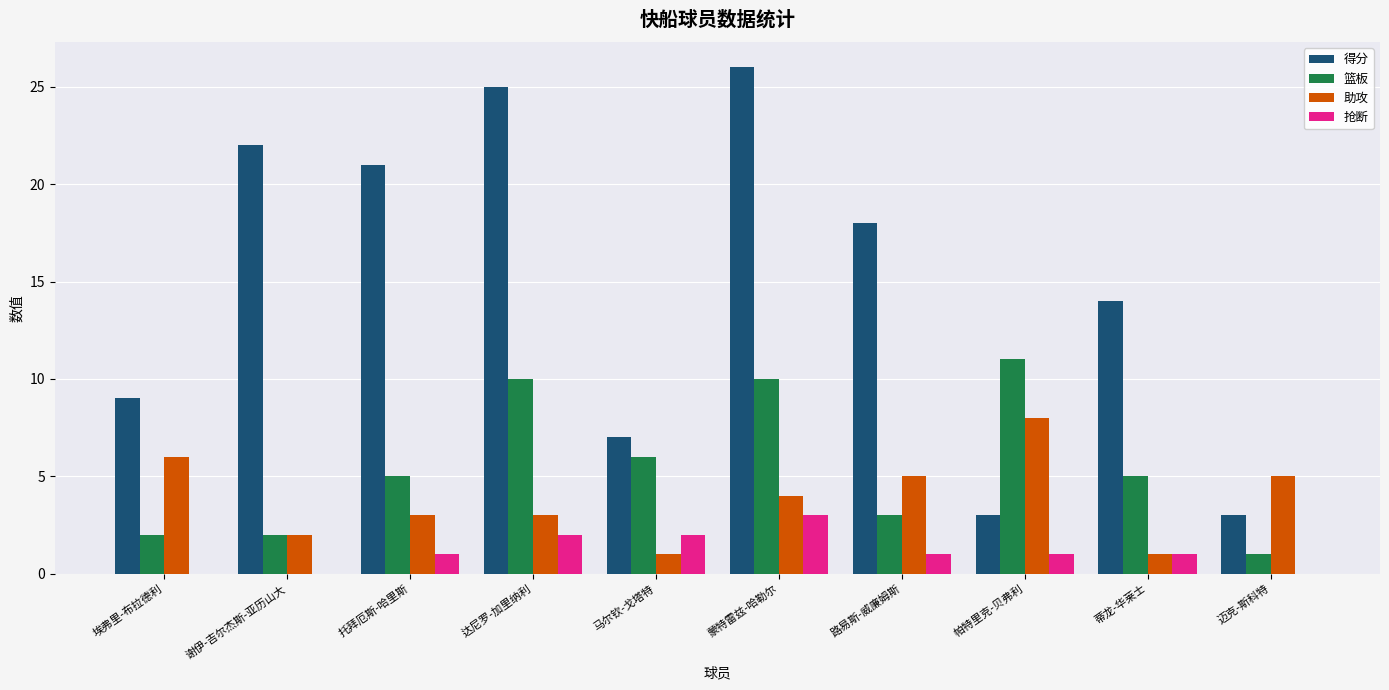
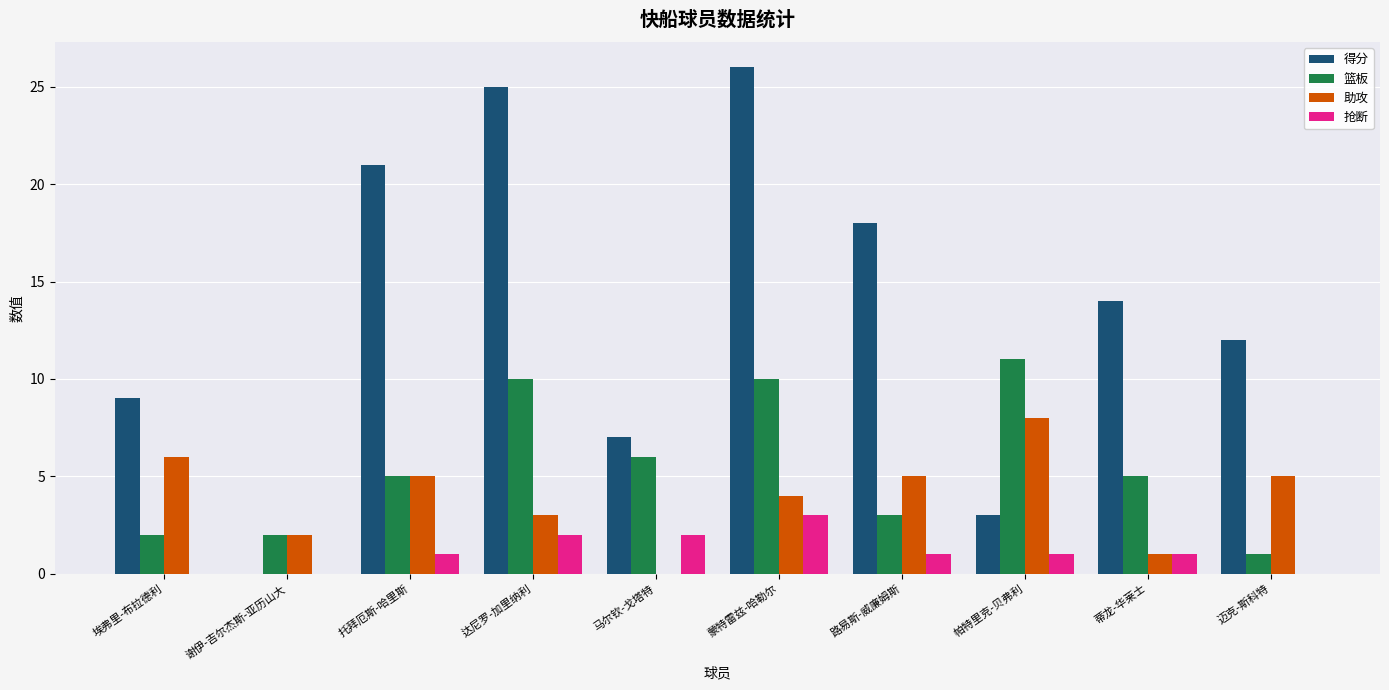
得分, 谢伊-吉尔杰斯-亚历山大: 22 -> 0
助攻, 托拜厄斯-哈里斯: 3 -> 5
助攻, 马尔钦-戈塔特: 1 -> 0
得分, 迈克-斯科特: 3 -> 12
